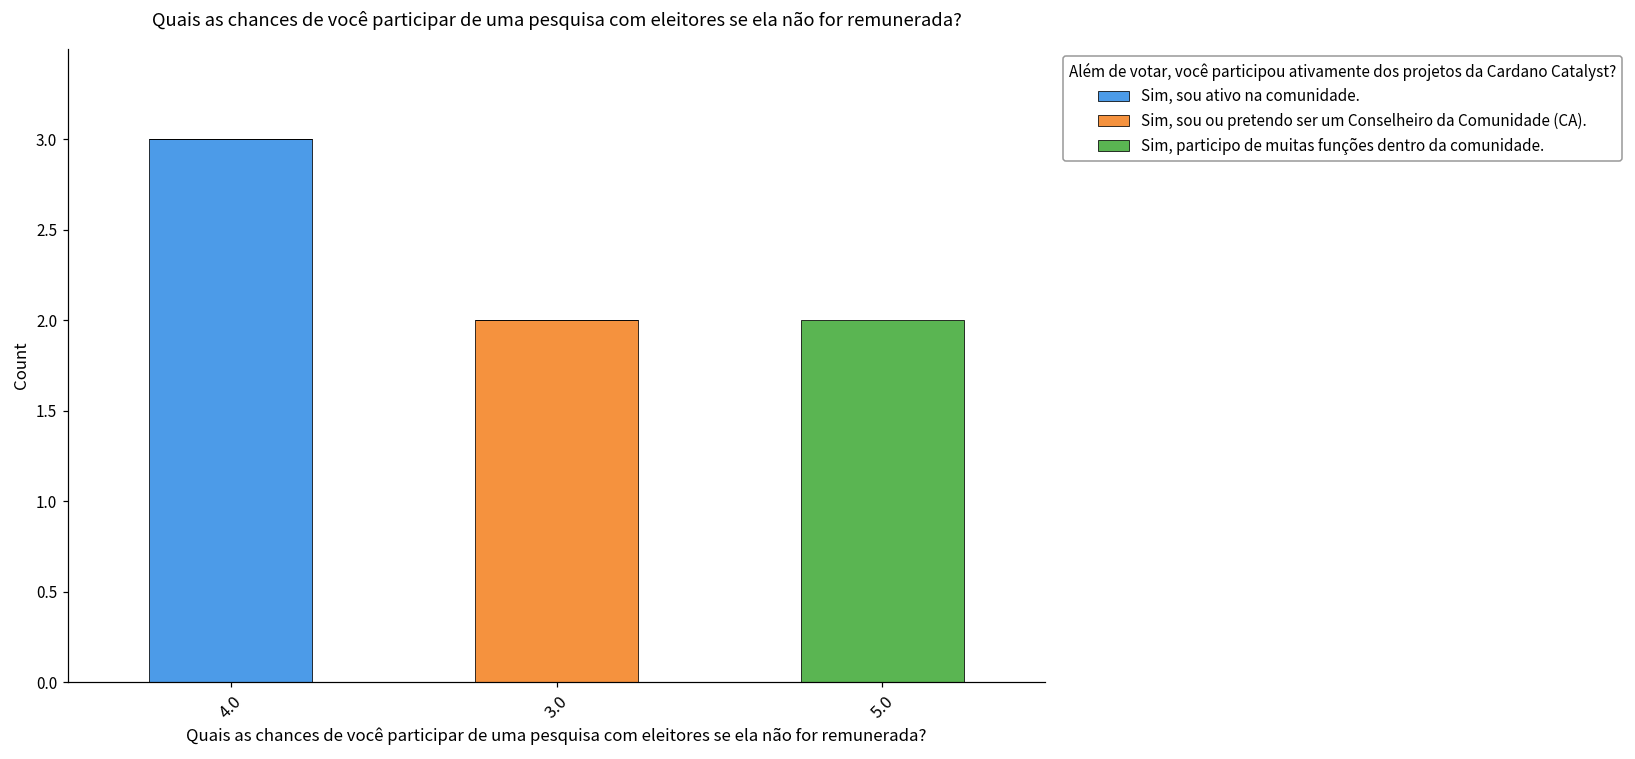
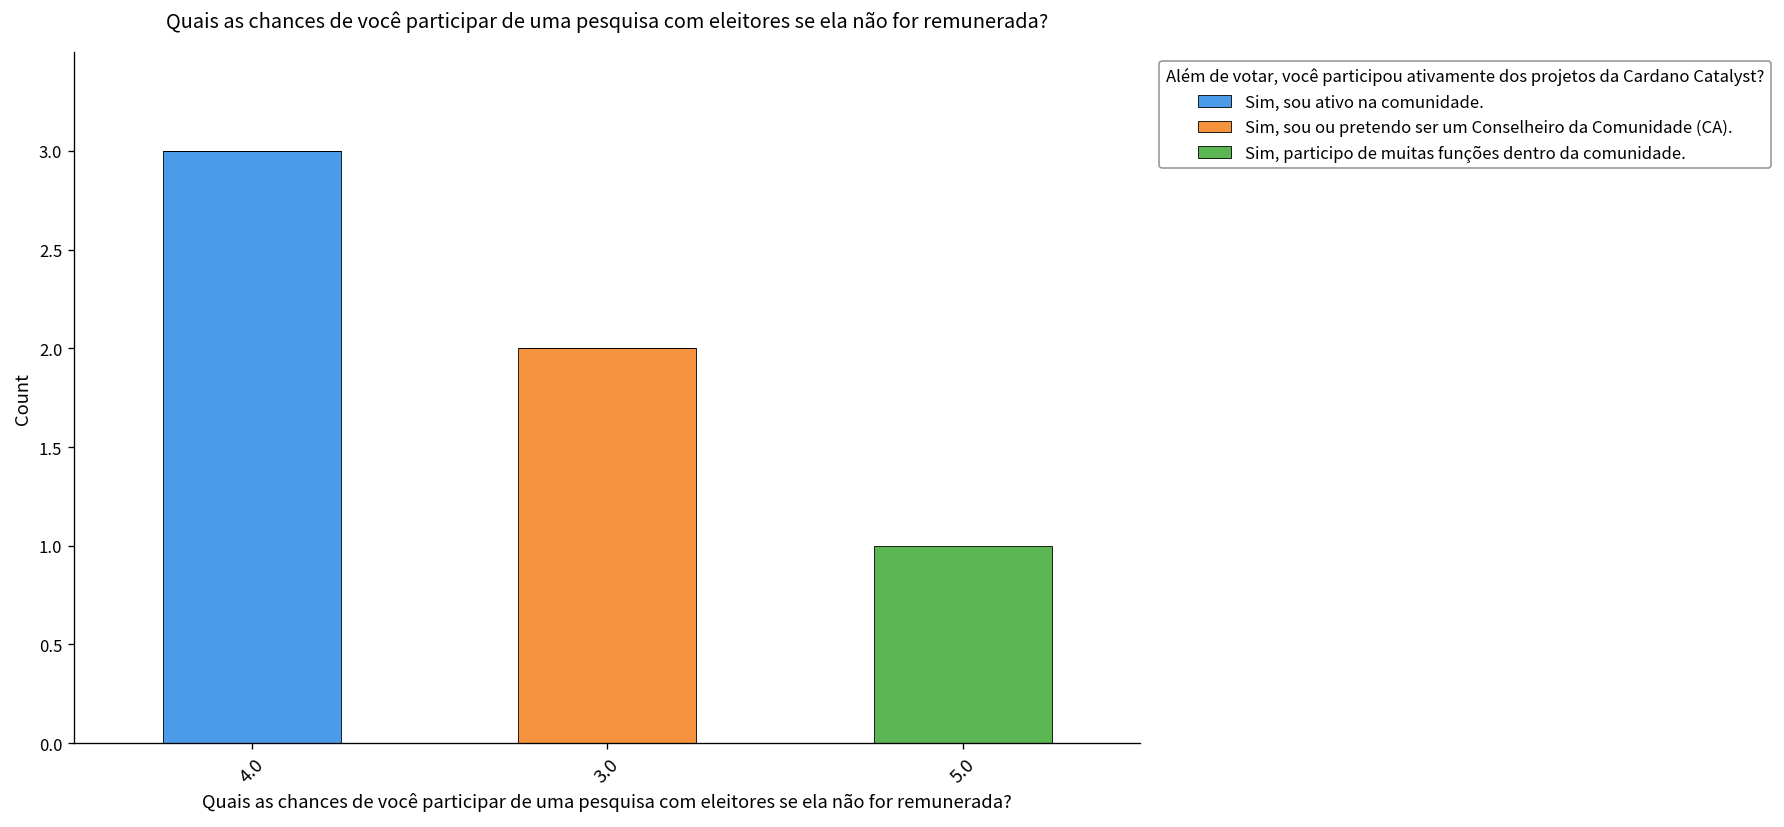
Sim, participo de muitas funções dentro da comunidade., 5.0: 2 -> 1
